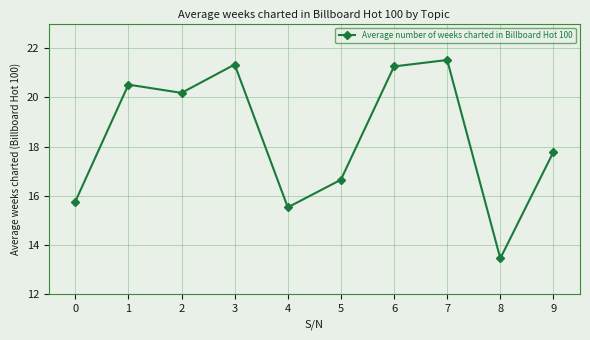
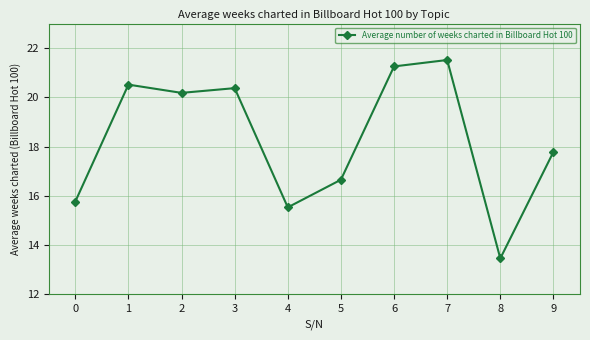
3: 21.3 -> 20.4
